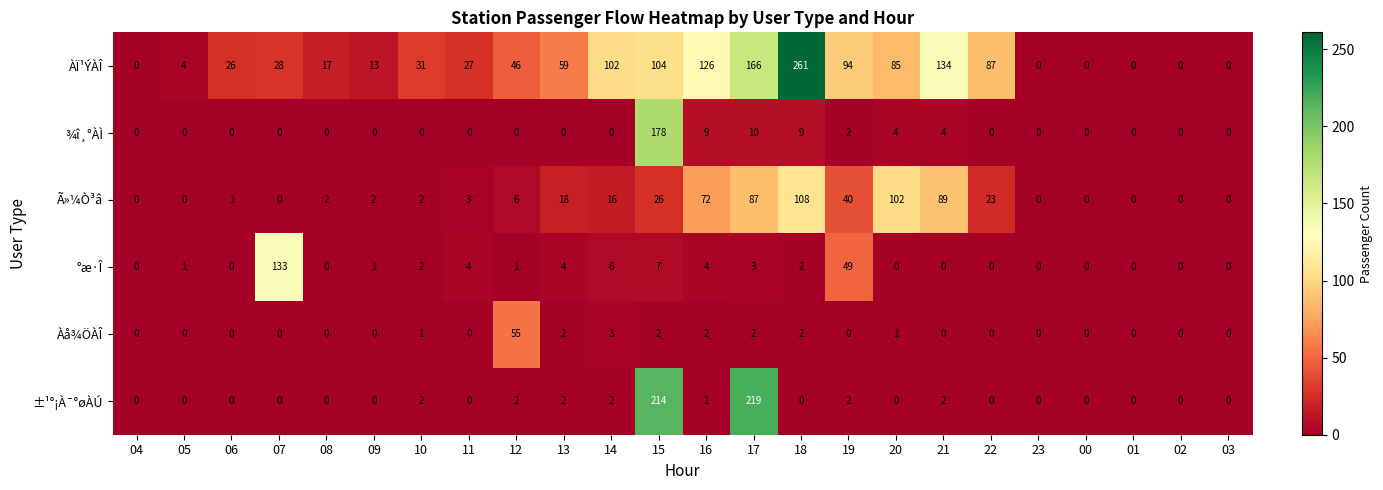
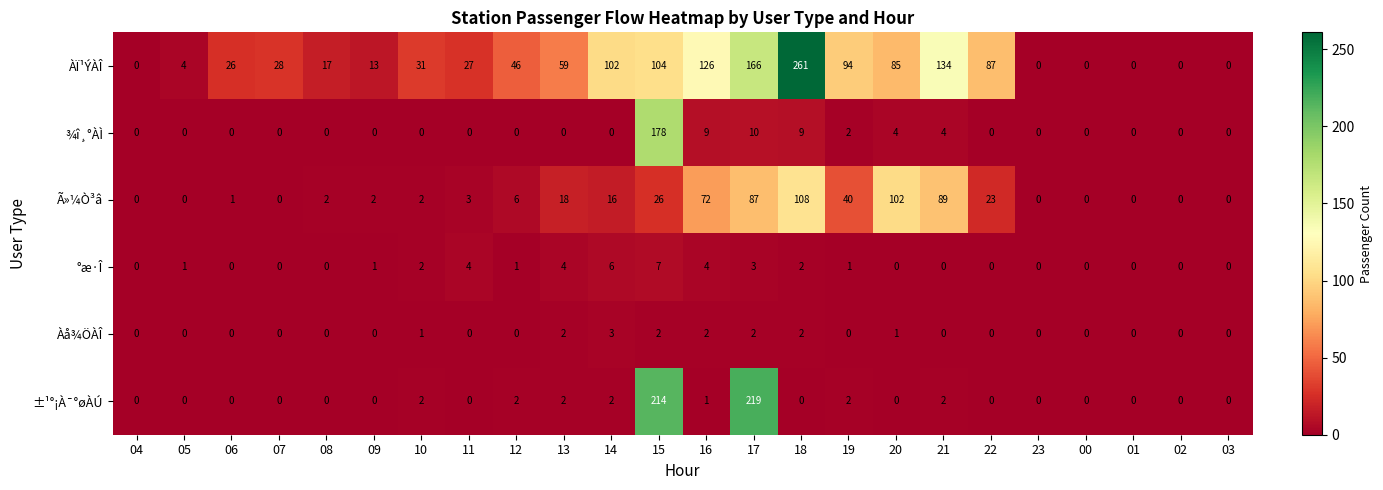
°æ·Î, 07: 133 -> 0
°æ·Î, 19: 49 -> 1
Àå¾ÖÀÎ, 12: 55 -> 0
